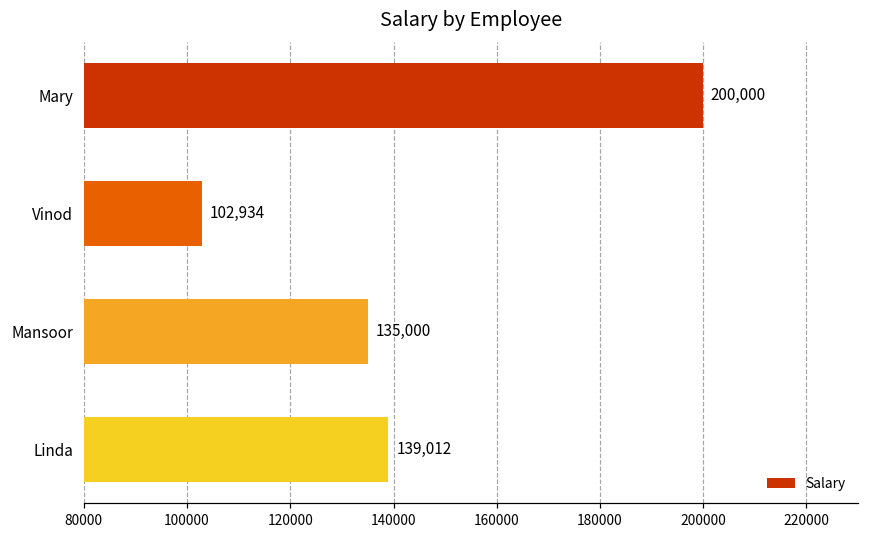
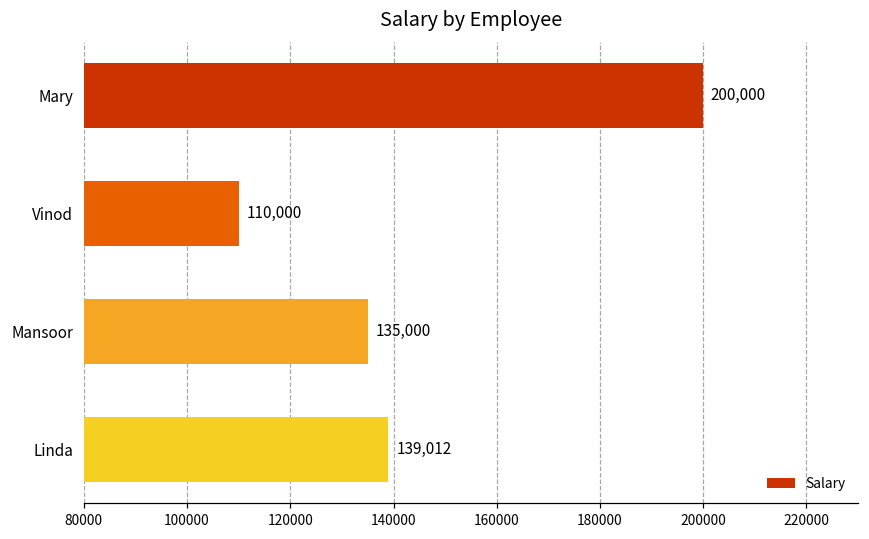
Vinod: 102,934 -> 110,000
